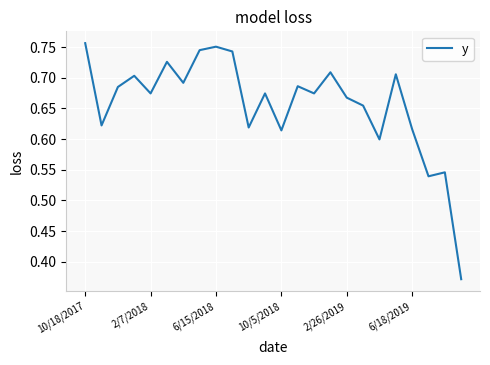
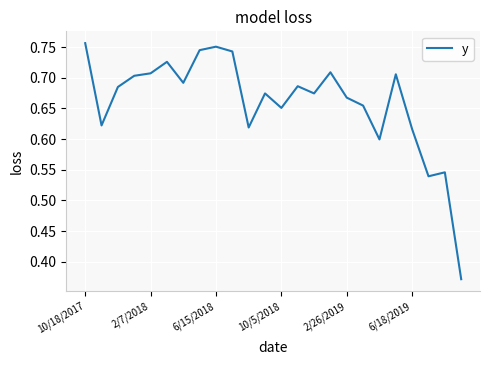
2/7/2018: 0.67 -> 0.71
10/5/2018: 0.61 -> 0.65
